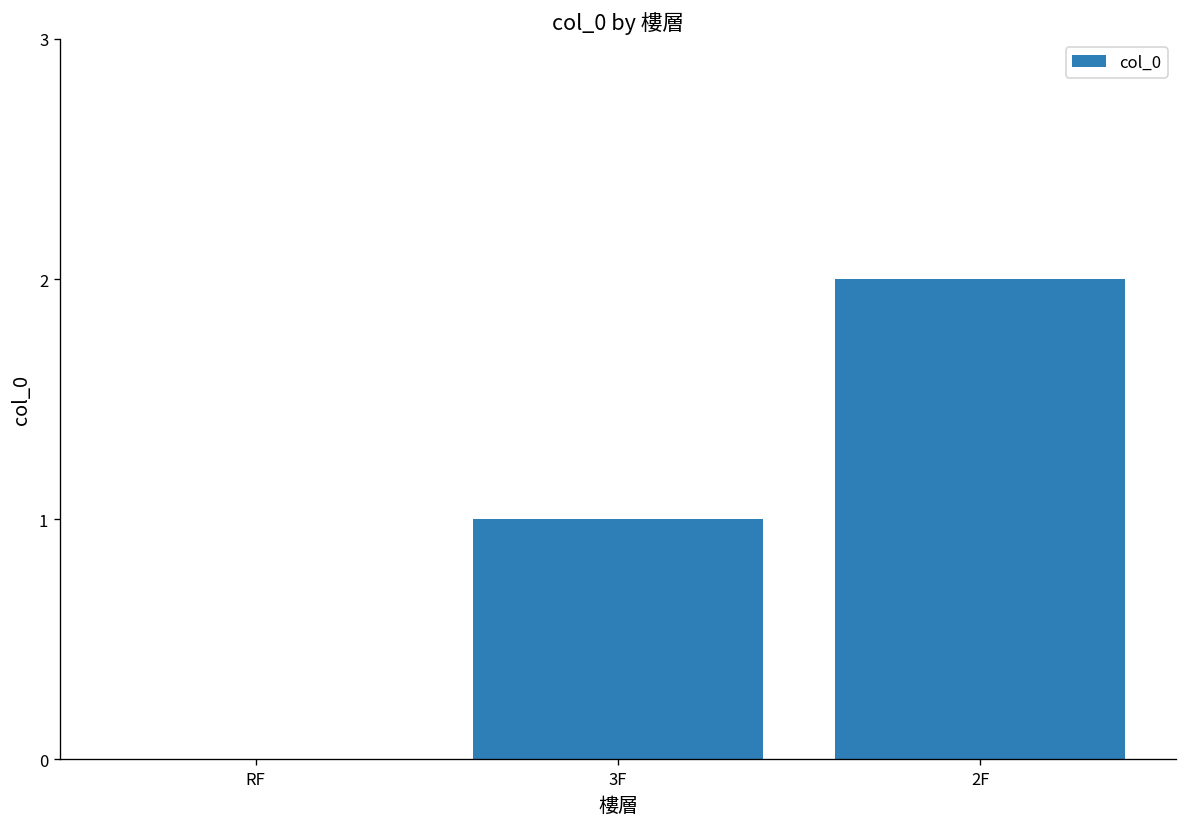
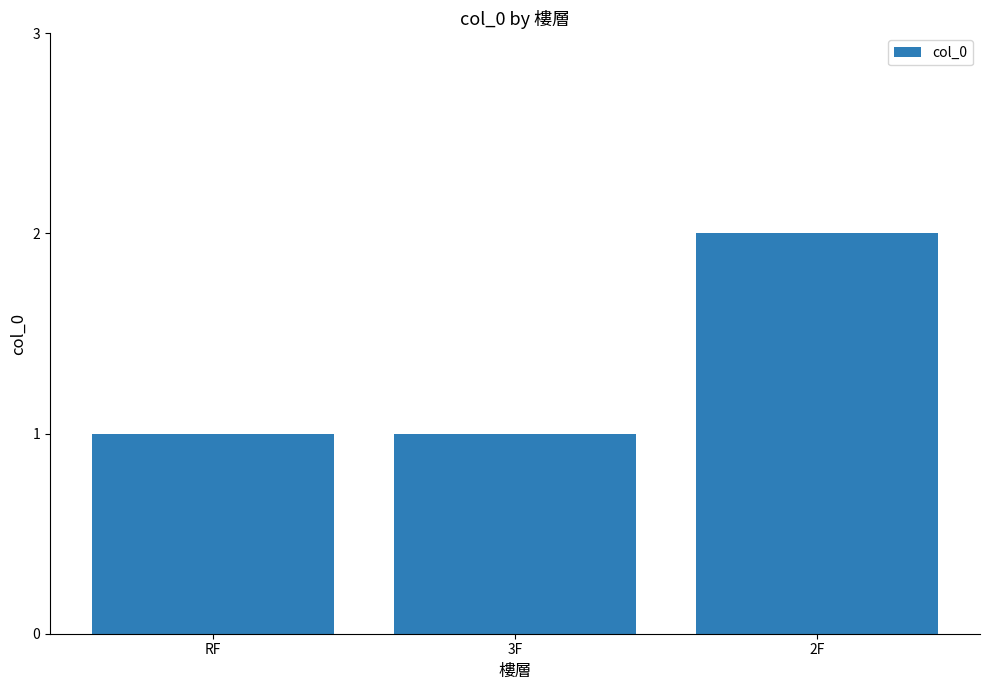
RF: 0 -> 1
